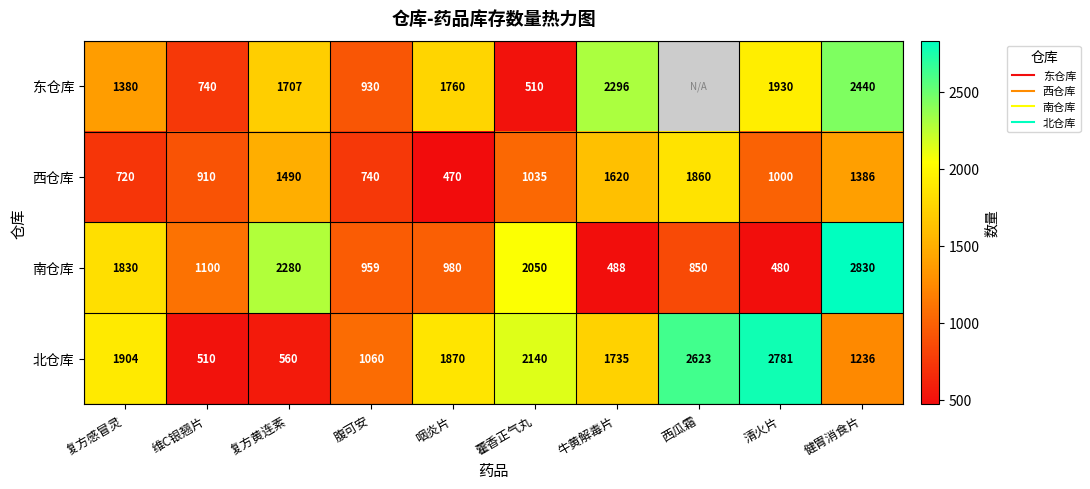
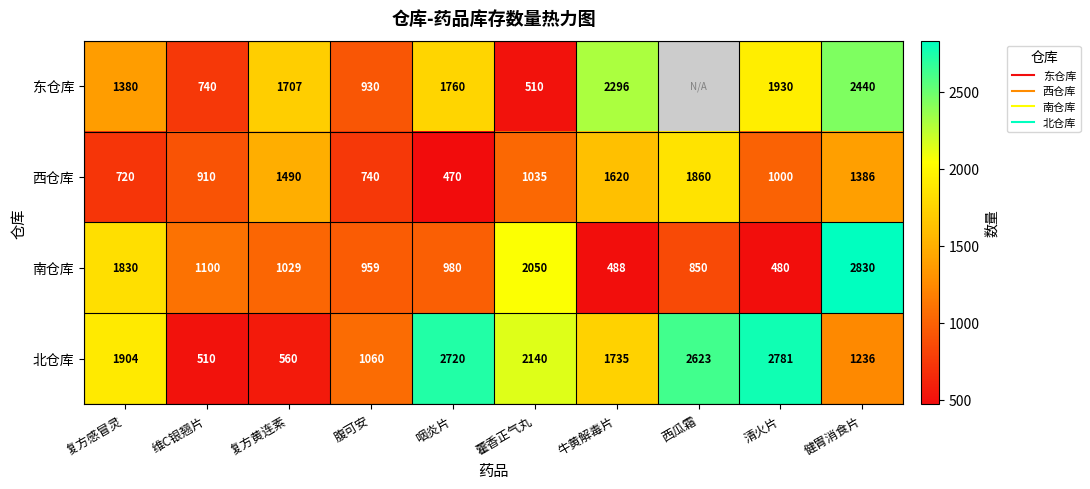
南仓库, 复方黄连素: 2280 -> 1029
北仓库, 咽炎片: 1870 -> 2720
